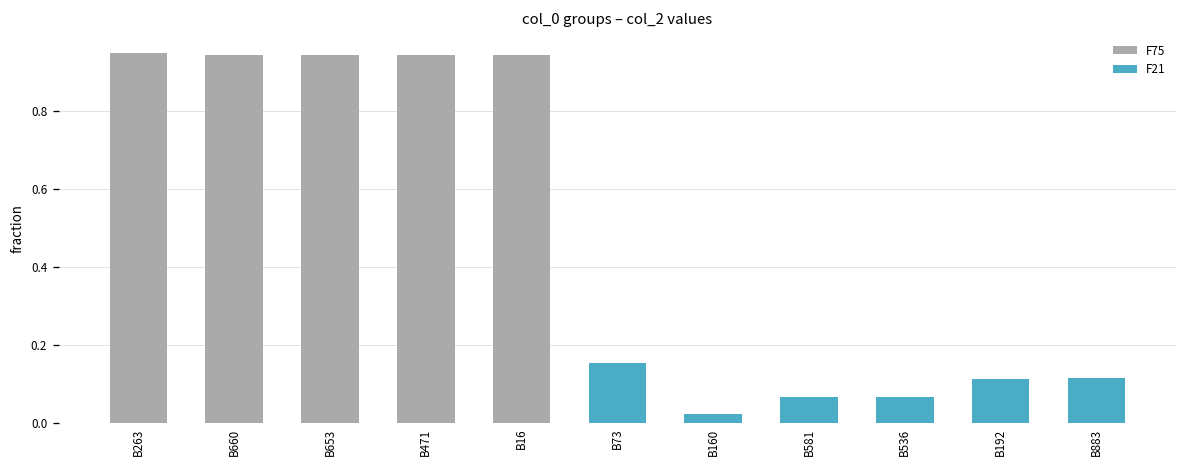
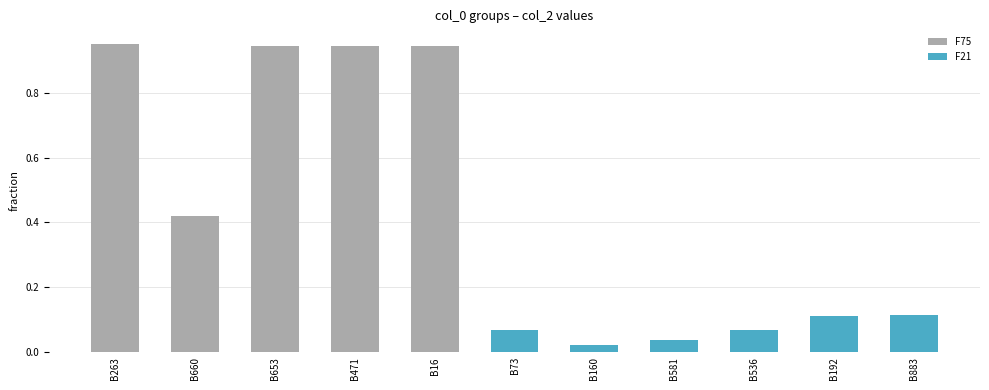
F75, B660: 0.94 -> 0.42
F21, B73: 0.15 -> 0.07
F21, B581: 0.07 -> 0.04
